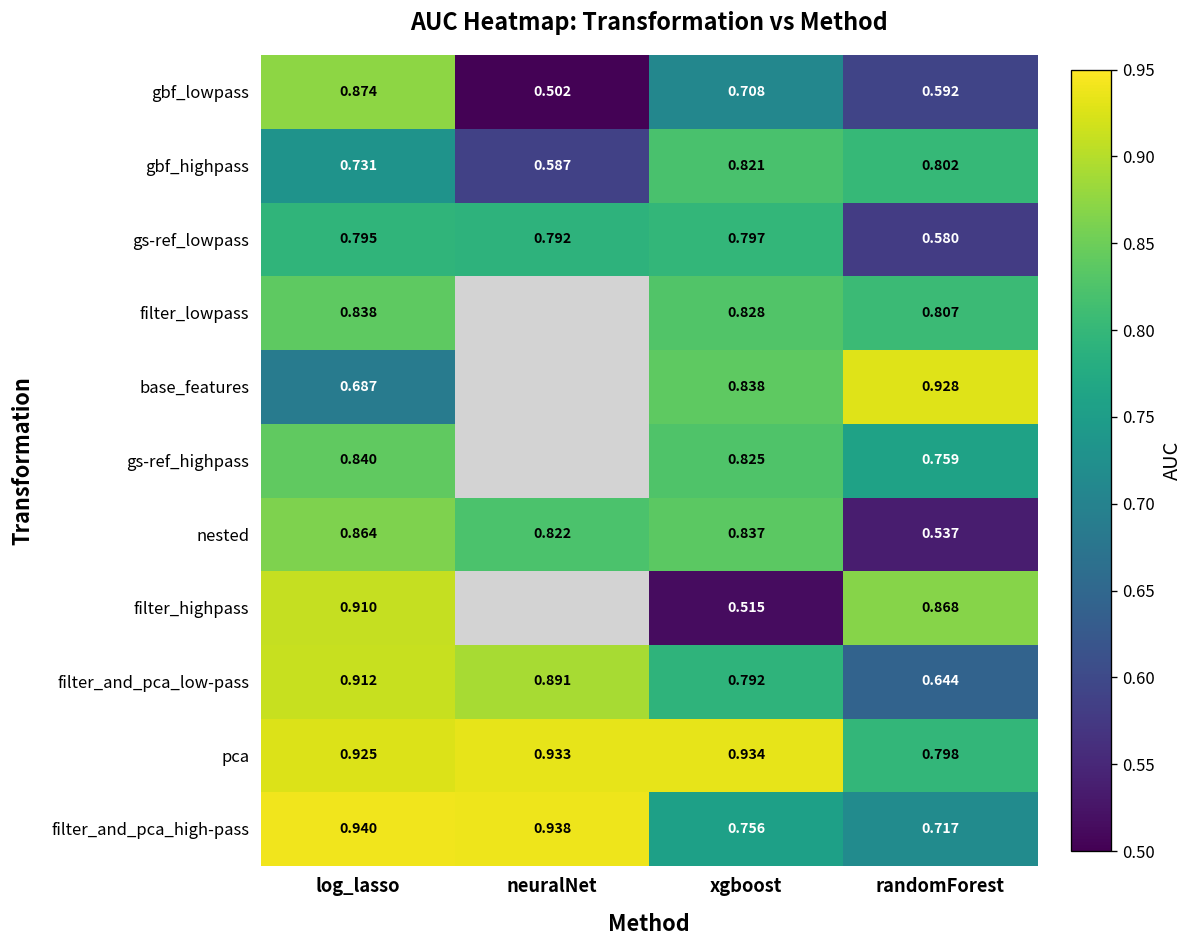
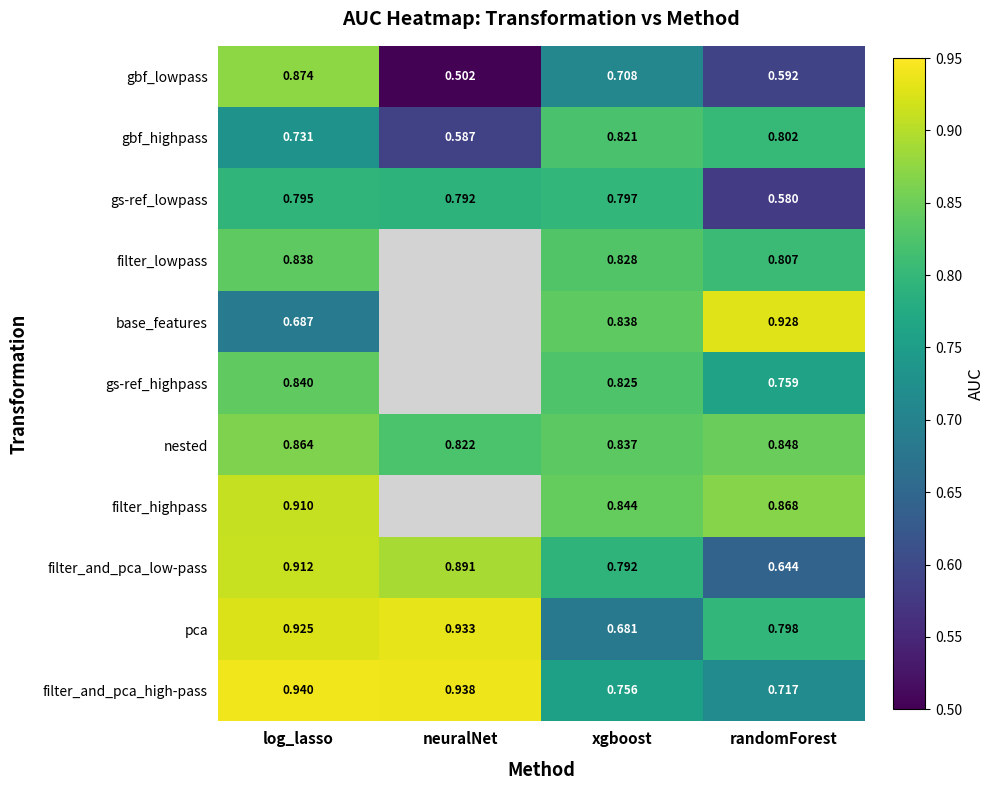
nested, randomForest: 0.537 -> 0.848
filter_highpass, xgboost: 0.515 -> 0.844
pca, xgboost: 0.934 -> 0.681
